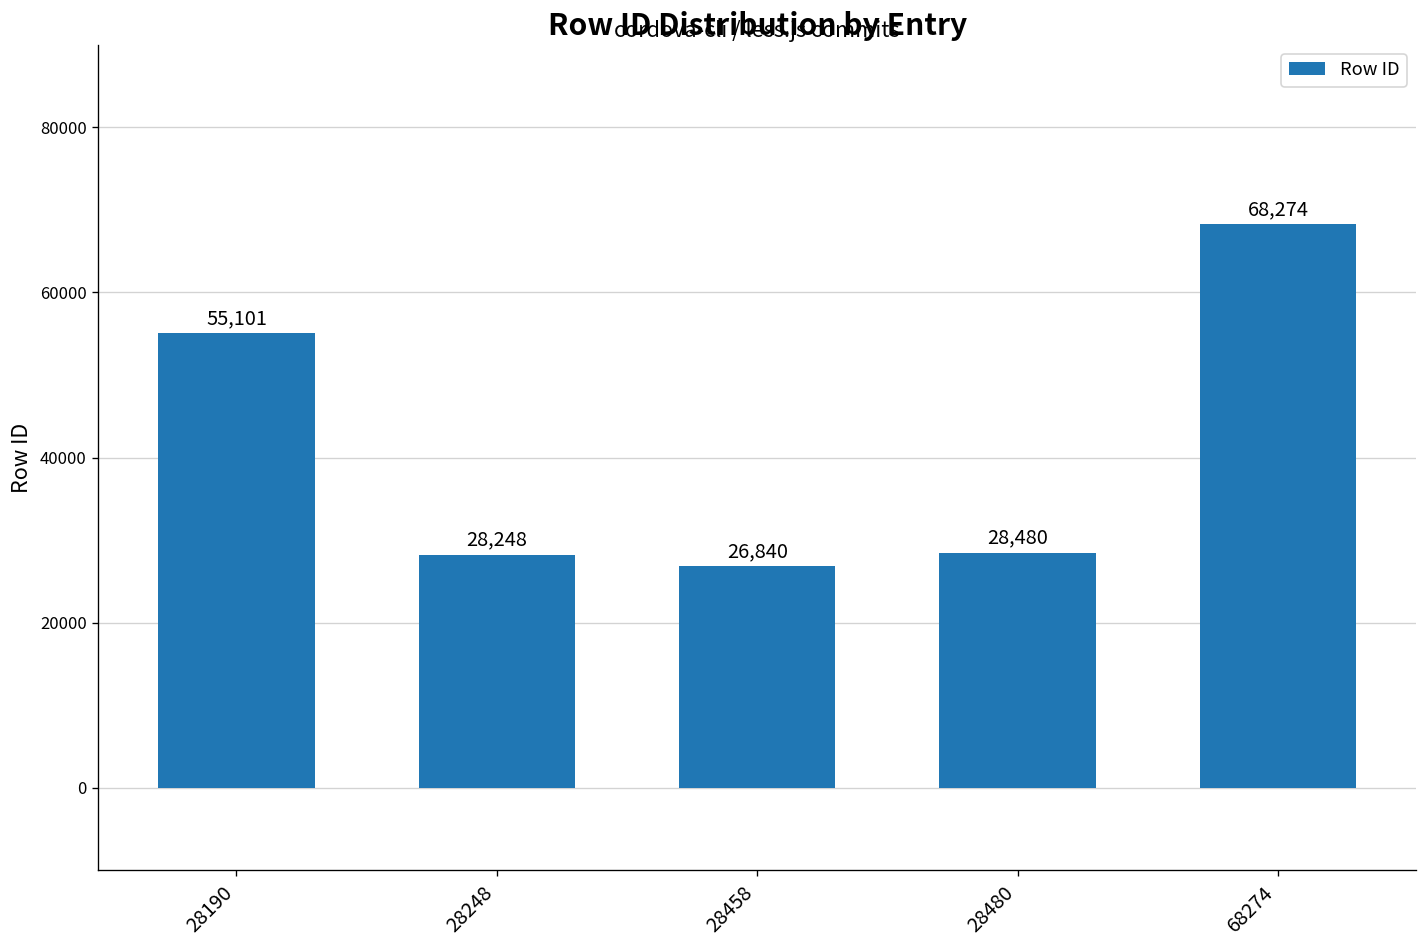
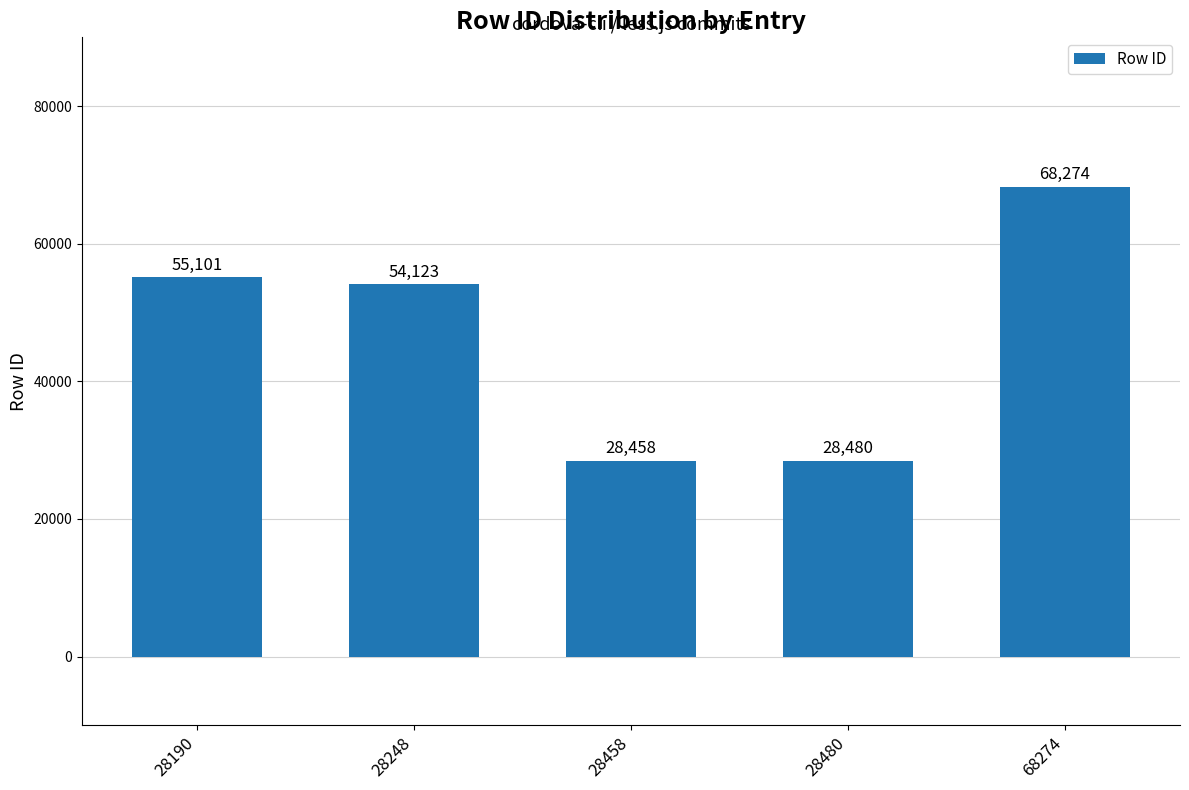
28248: 28,248 -> 54,123
28458: 26,840 -> 28,458
